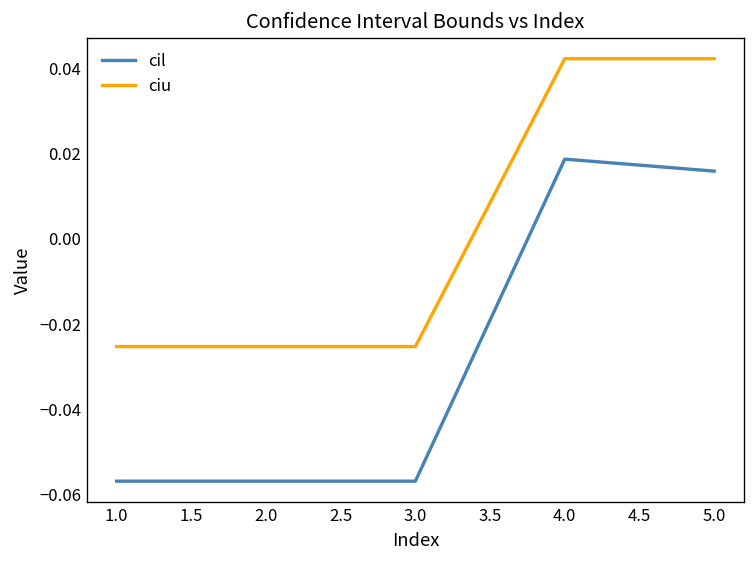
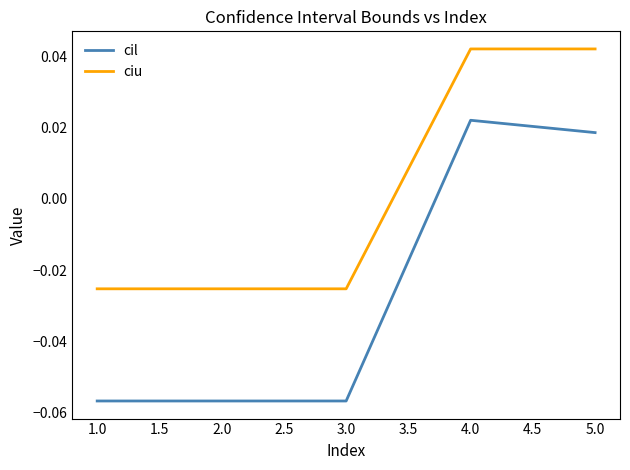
cil, 4.0: 0.019 -> 0.022
cil, 5.0: 0.016 -> 0.019
